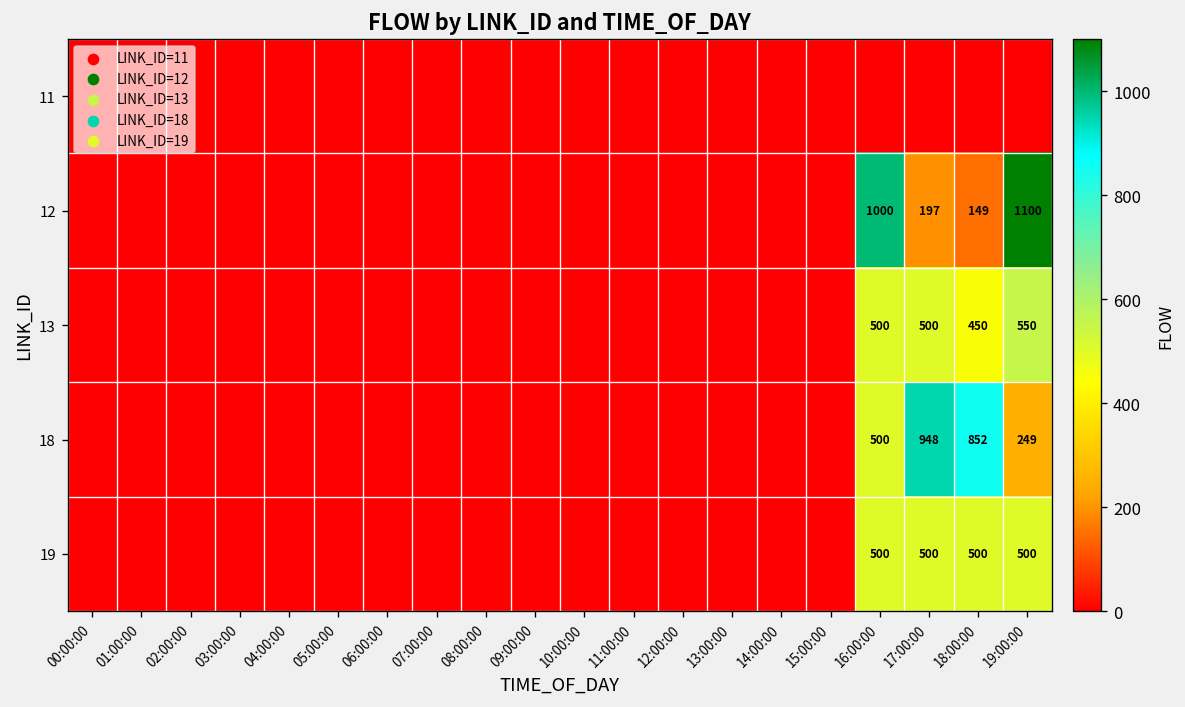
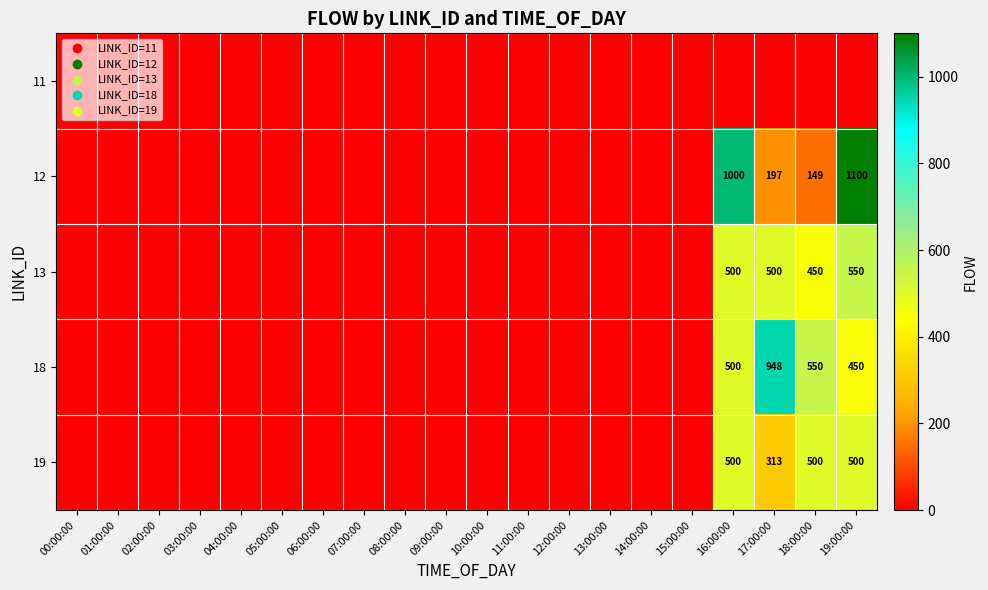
18, 18:00:00: 852 -> 550
18, 19:00:00: 249 -> 450
19, 17:00:00: 500 -> 313
